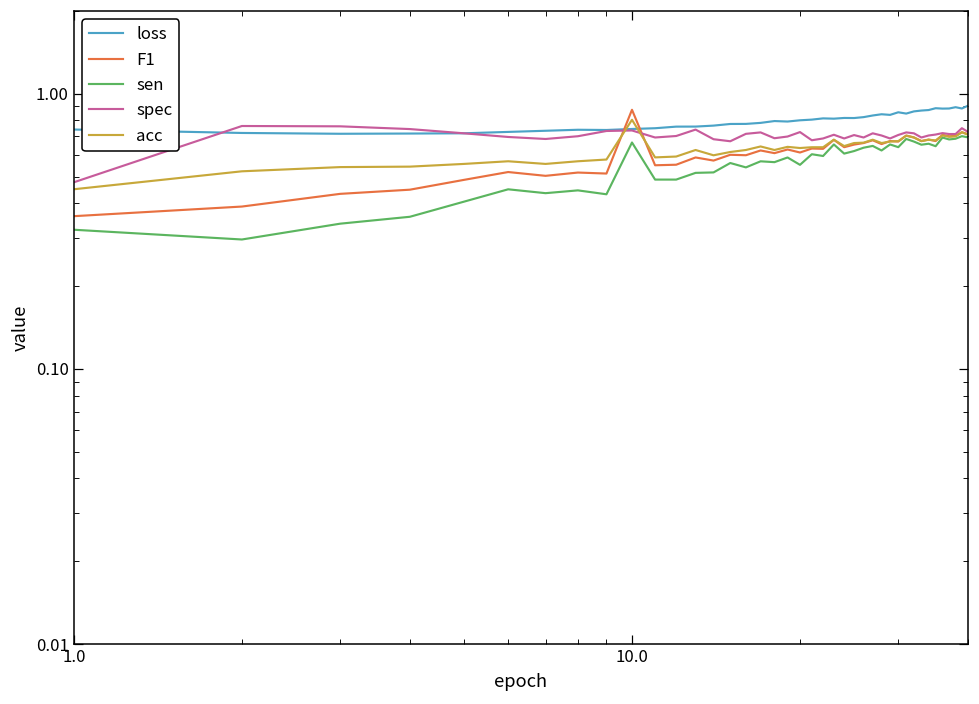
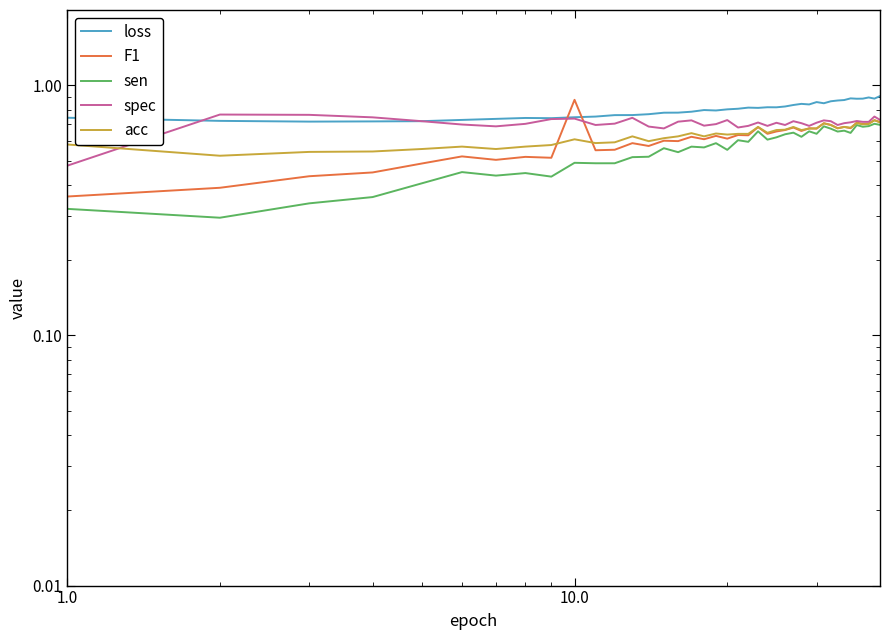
acc, 1.0: 0.45 -> 0.58
sen, 10.0: 0.67 -> 0.49
acc, 10.0: 0.80 -> 0.61
